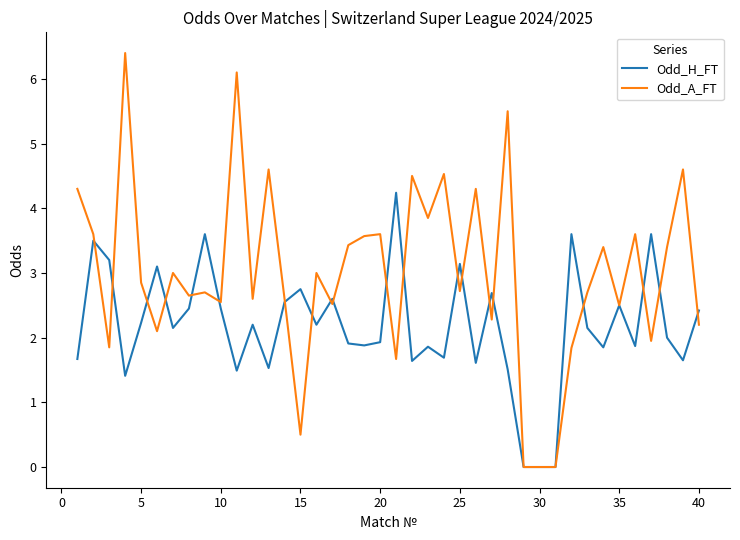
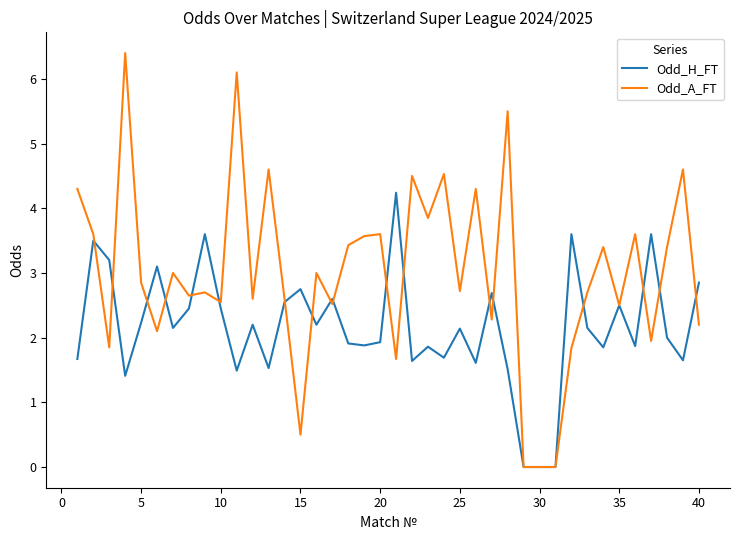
Odd_H_FT, 25: 3.1 -> 2.1
Odd_H_FT, 40: 2.4 -> 2.9
